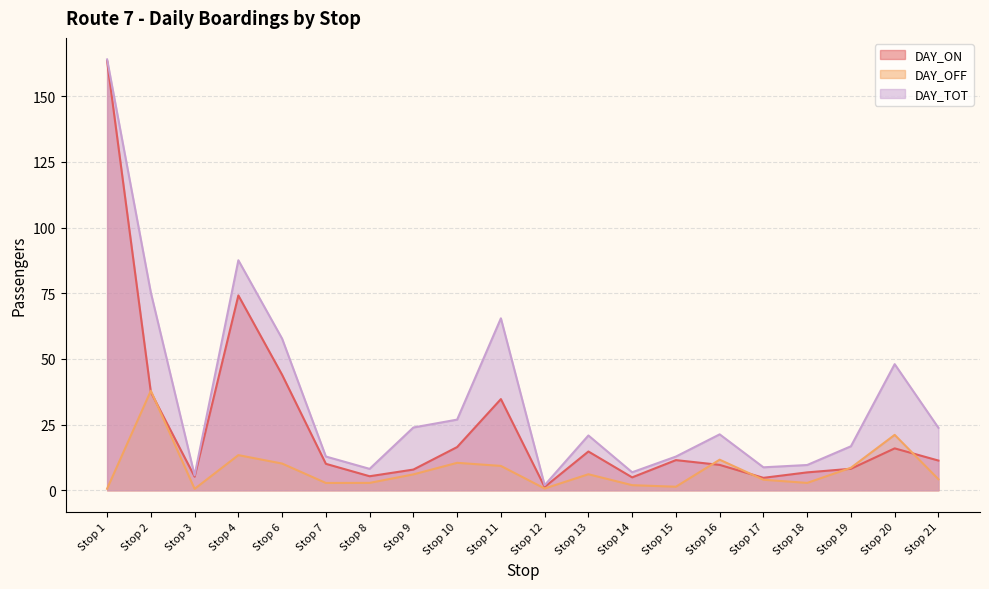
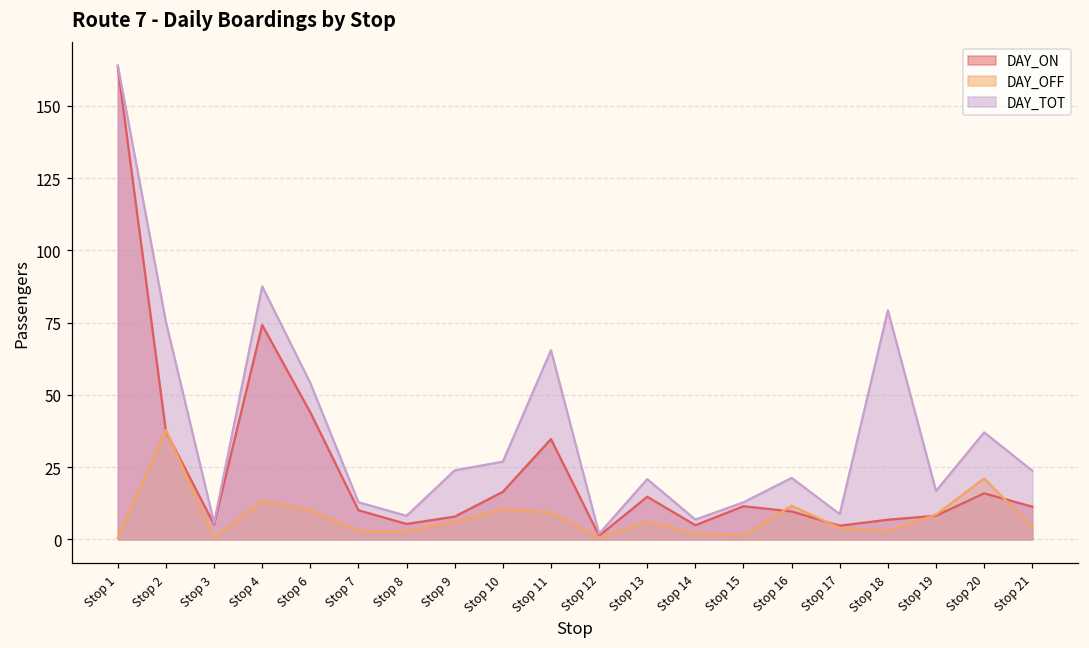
DAY_TOT, Stop 6: 58 -> 54
DAY_TOT, Stop 18: 10 -> 79
DAY_TOT, Stop 20: 48 -> 37
